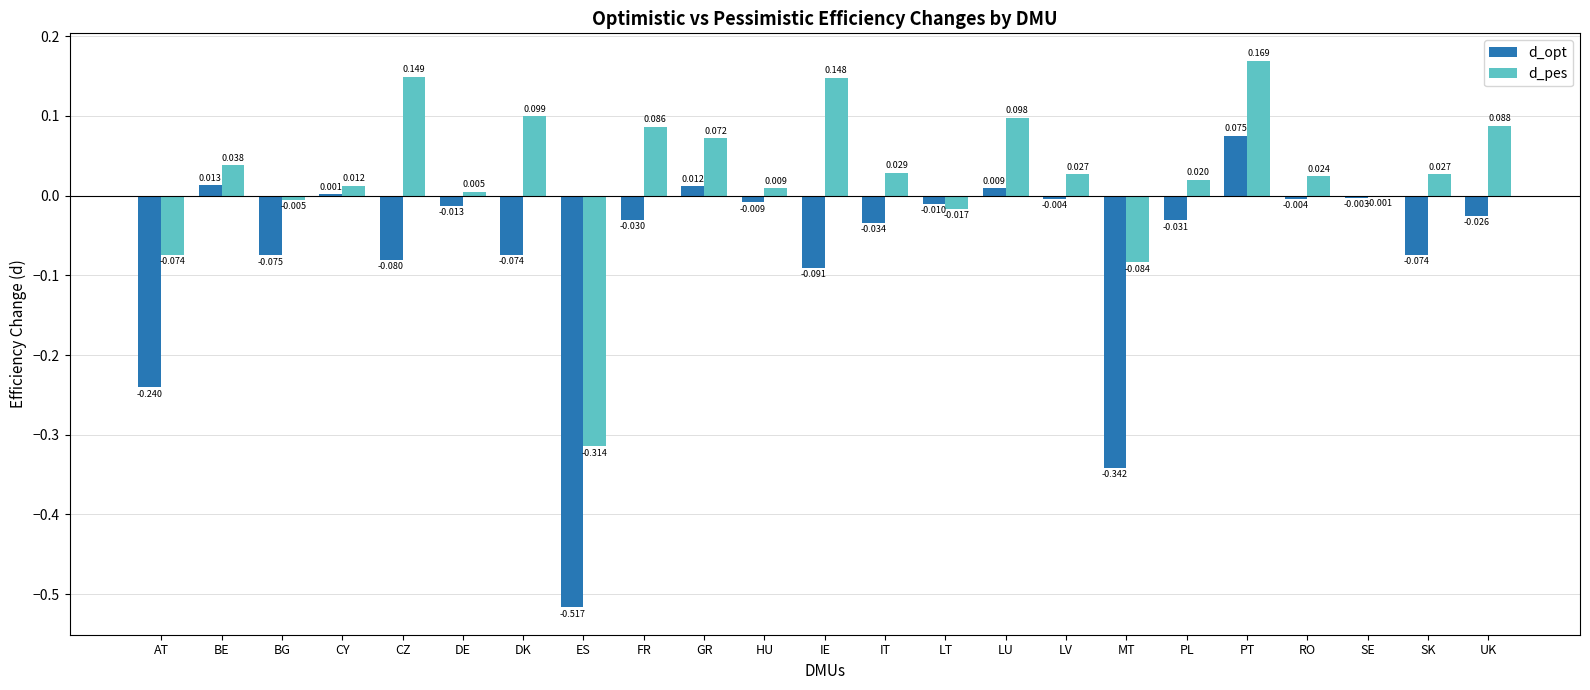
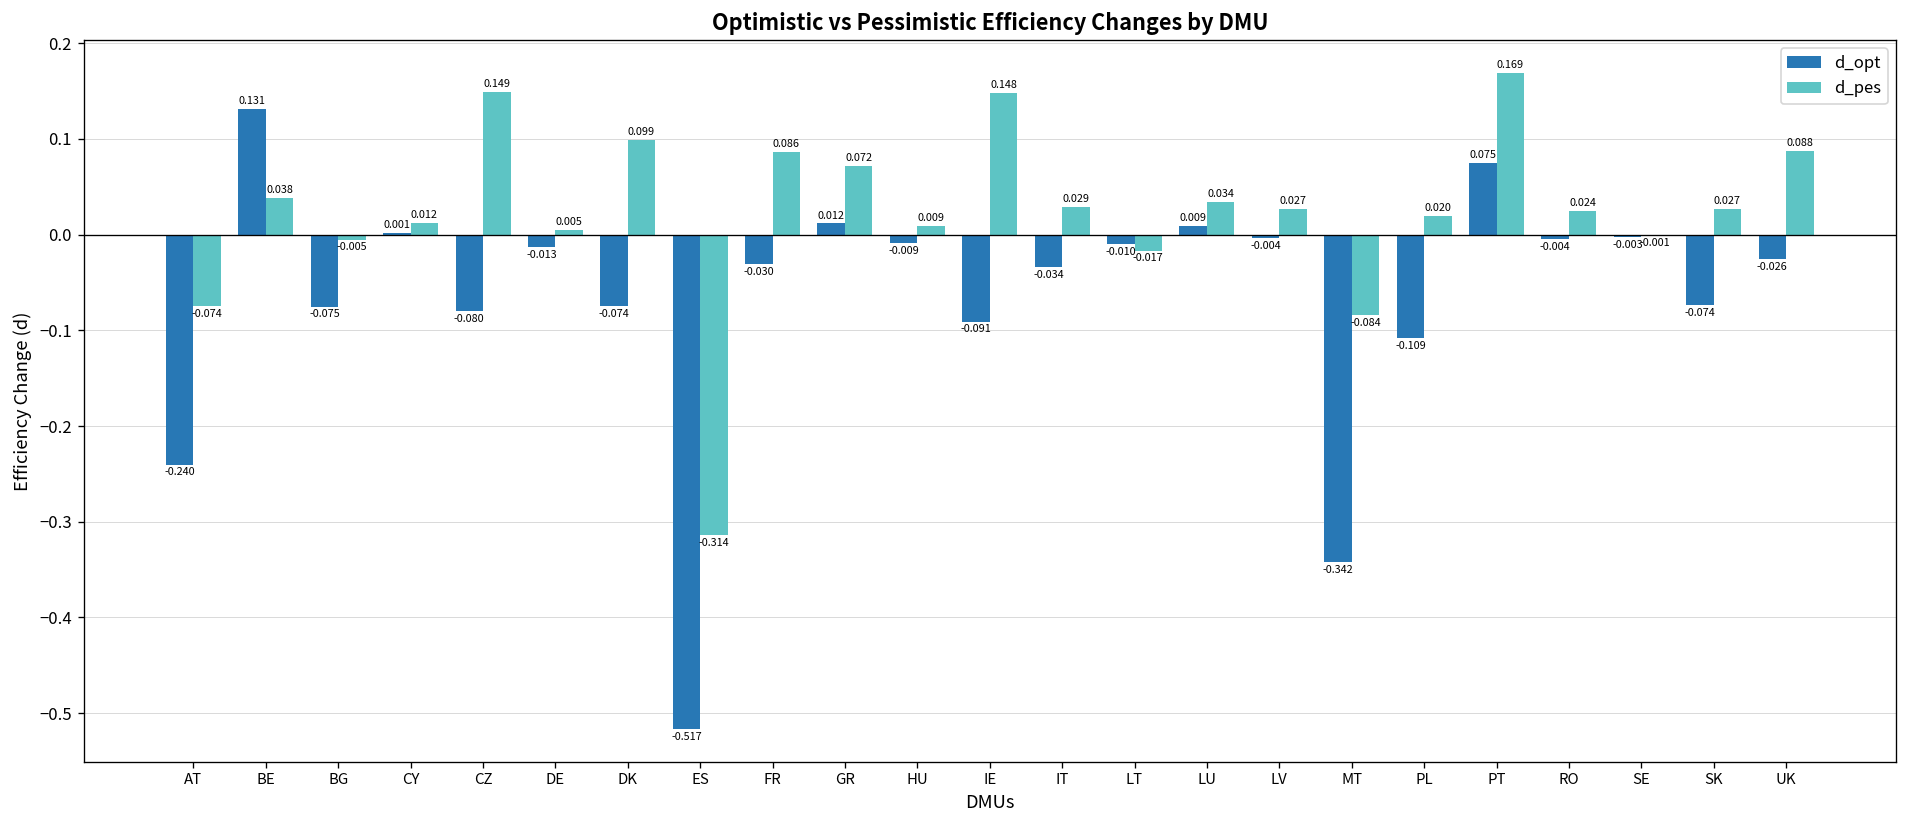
d_opt, BE: 0.013 -> 0.131
d_pes, LU: 0.098 -> 0.034
d_opt, PL: -0.031 -> -0.109
